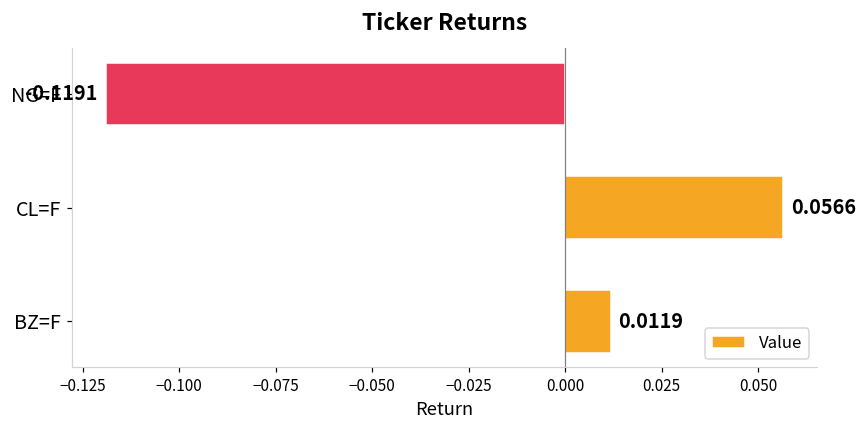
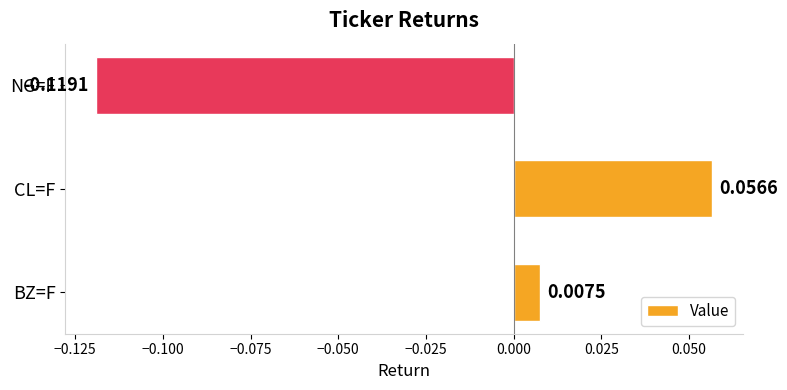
BZ=F: 0.0119 -> 0.0075
